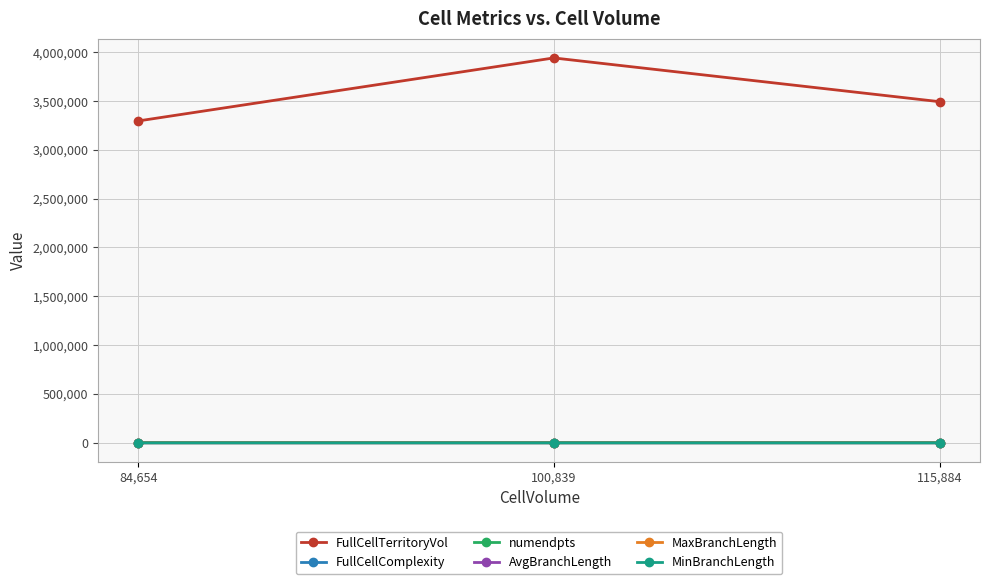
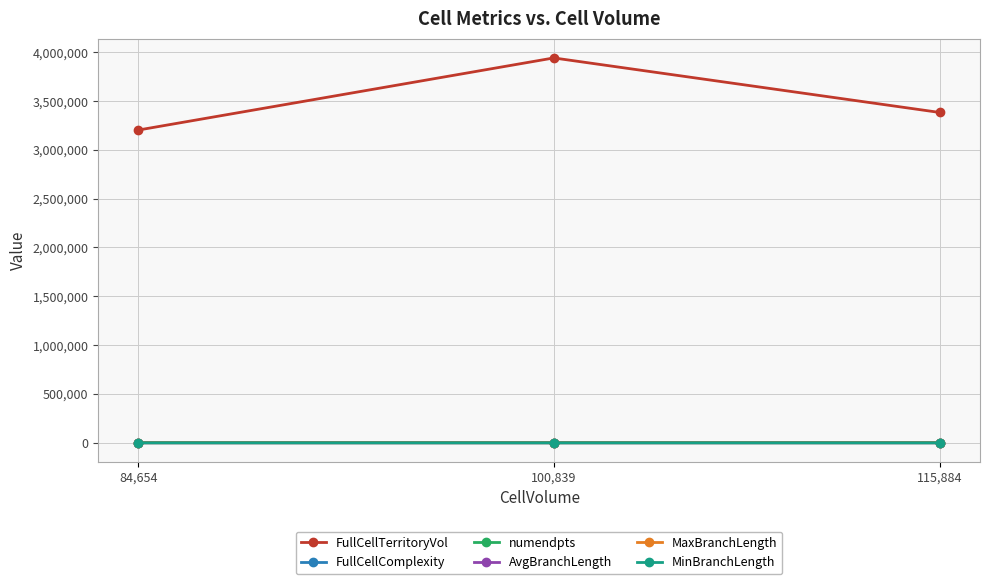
FullCellTerritoryVol, 84,654: 3,300,000 -> 3,200,000
FullCellTerritoryVol, 115,884: 3,500,000 -> 3,400,000
